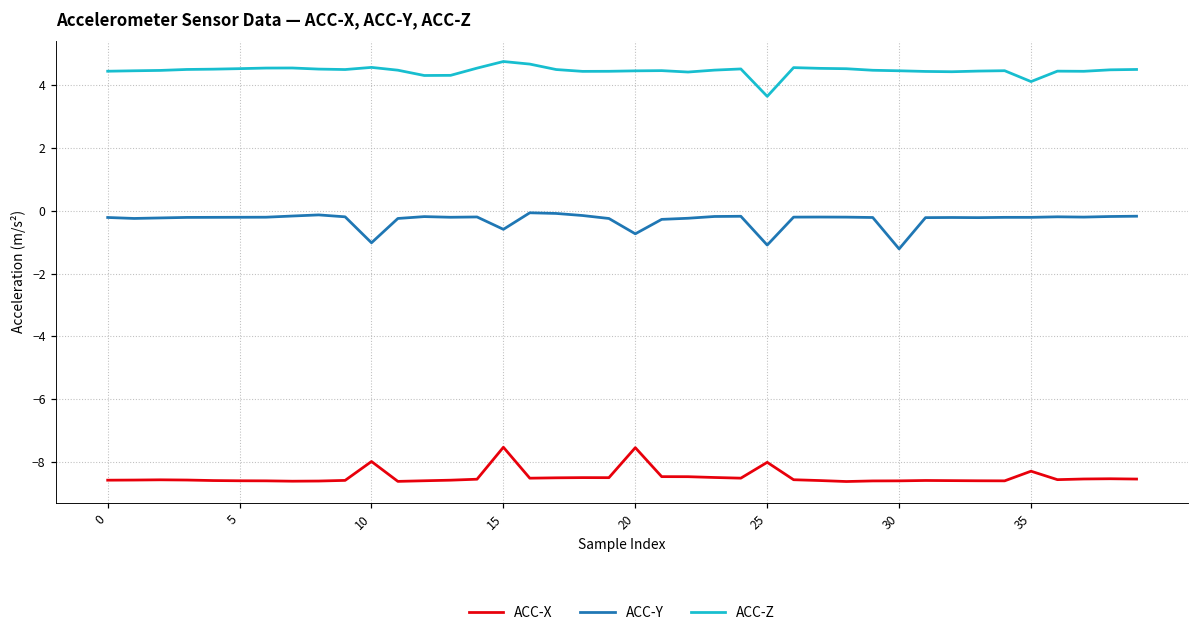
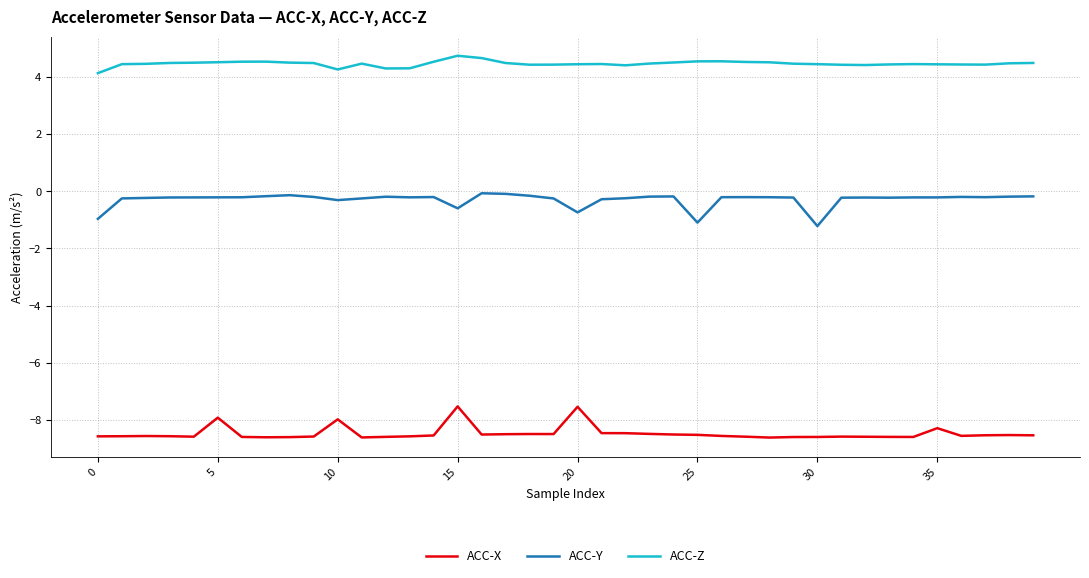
ACC-Y, 0: -0.2 -> -1.0
ACC-Z, 0: 4.4 -> 4.1
ACC-X, 5: -8.6 -> -7.9
ACC-Y, 10: -1.0 -> -0.3
ACC-Z, 10: 4.6 -> 4.3
ACC-X, 25: -8.0 -> -8.5
ACC-Z, 25: 3.6 -> 4.6
ACC-Z, 35: 4.1 -> 4.4
